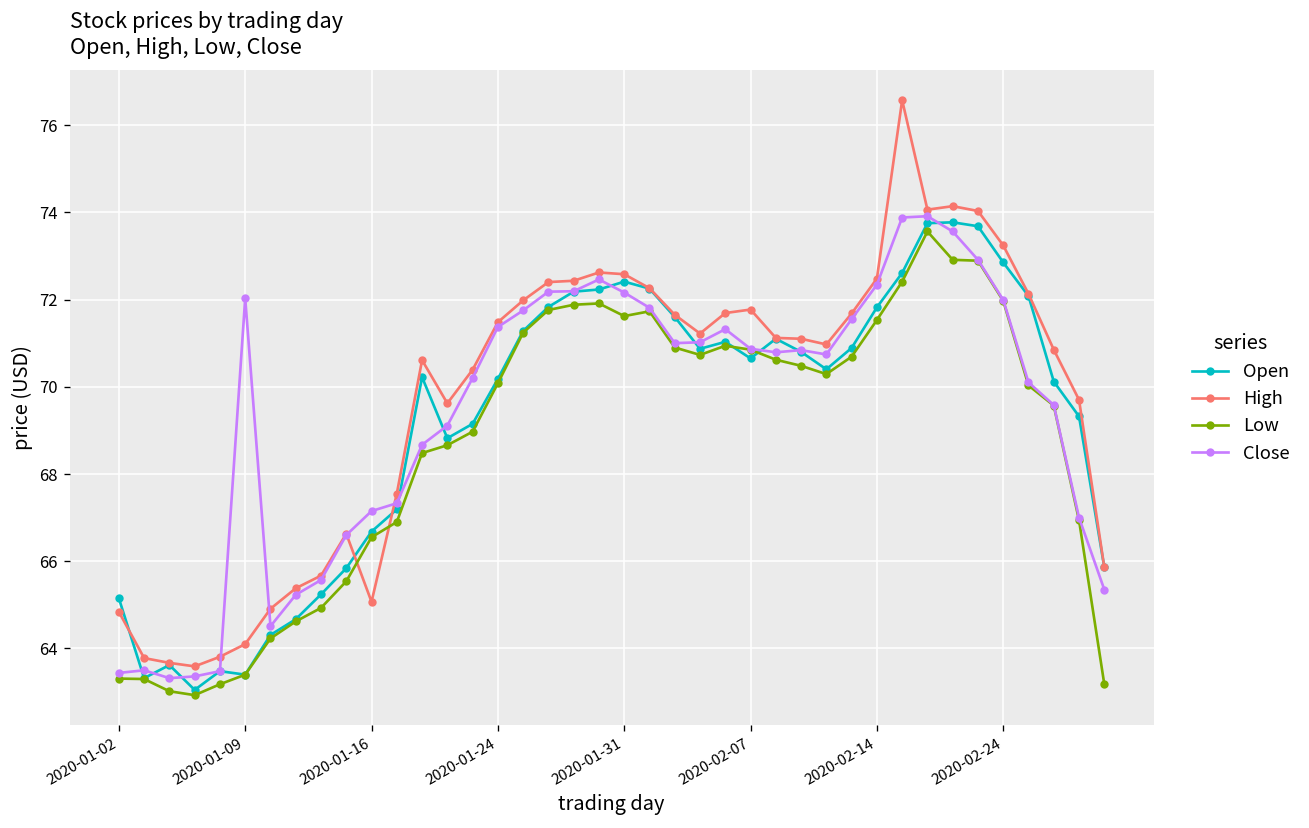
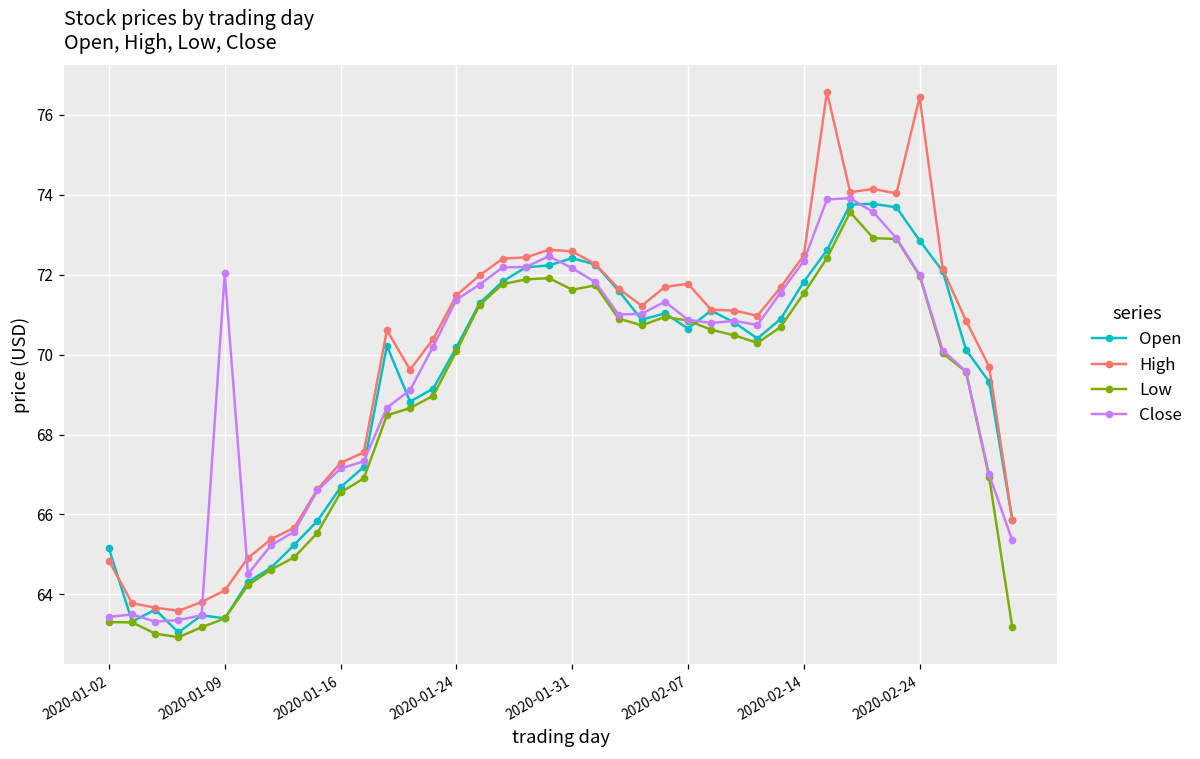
High, 2020-01-16: 65.1 -> 67.3
High, 2020-02-24: 73.2 -> 76.4
